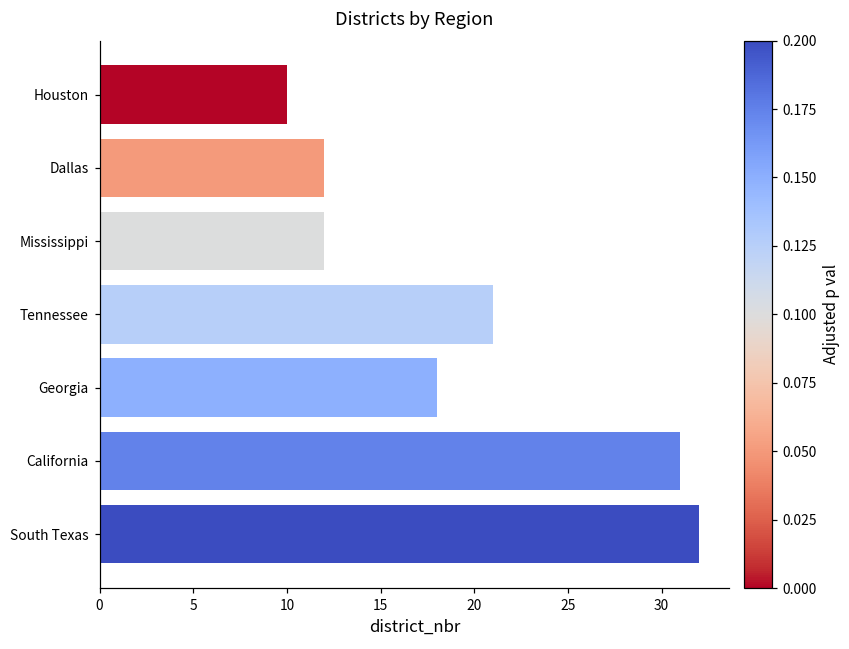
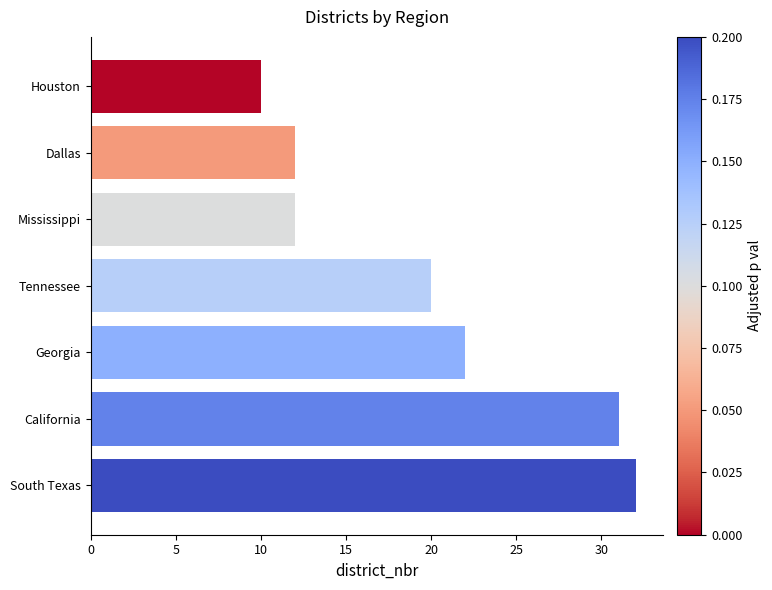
Tennessee: 21 -> 20
Georgia: 18 -> 22
